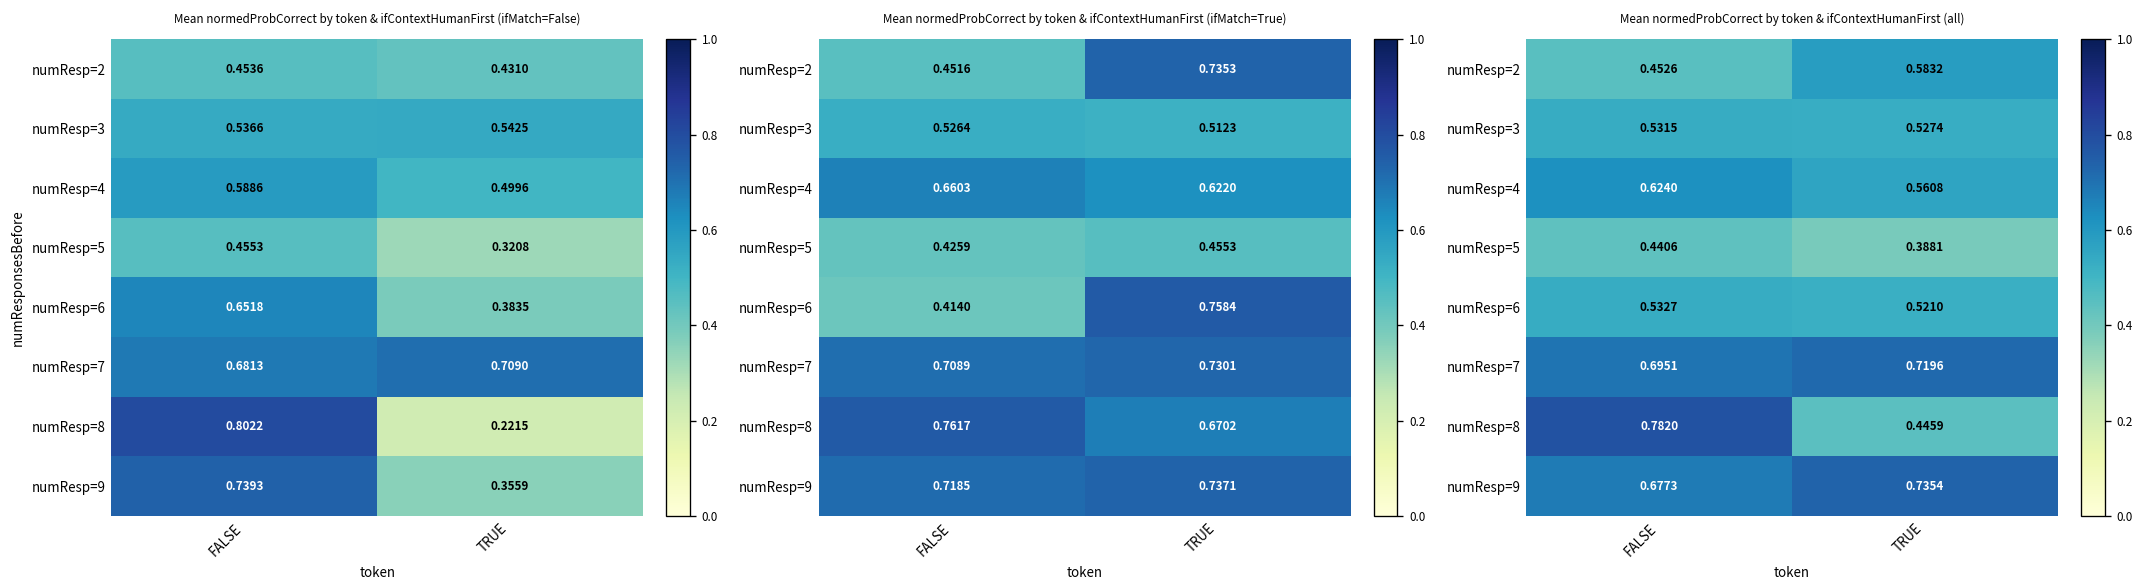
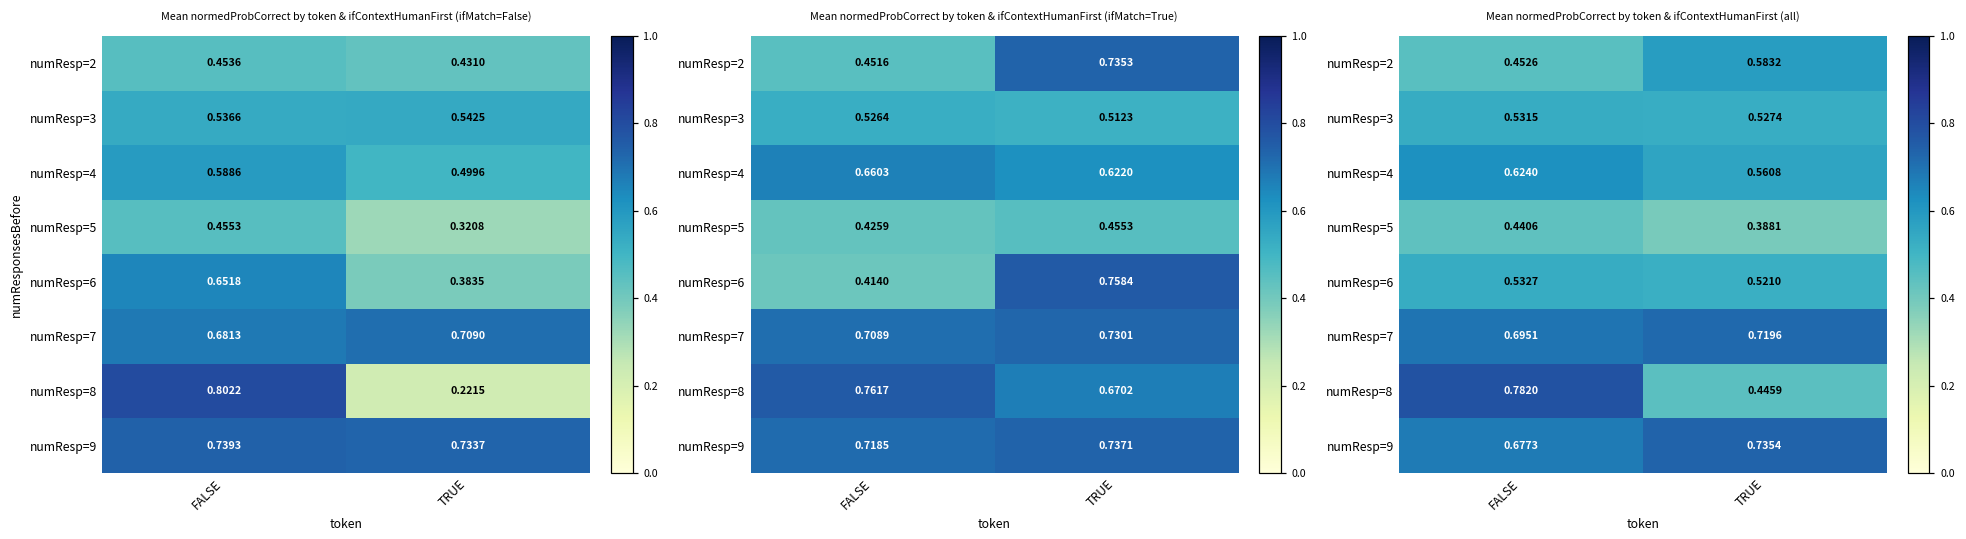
Mean normedProbCorrect by token & ifContextHumanFirst (ifMatch=False), numResp=9, TRUE: 0.3559 -> 0.7337
